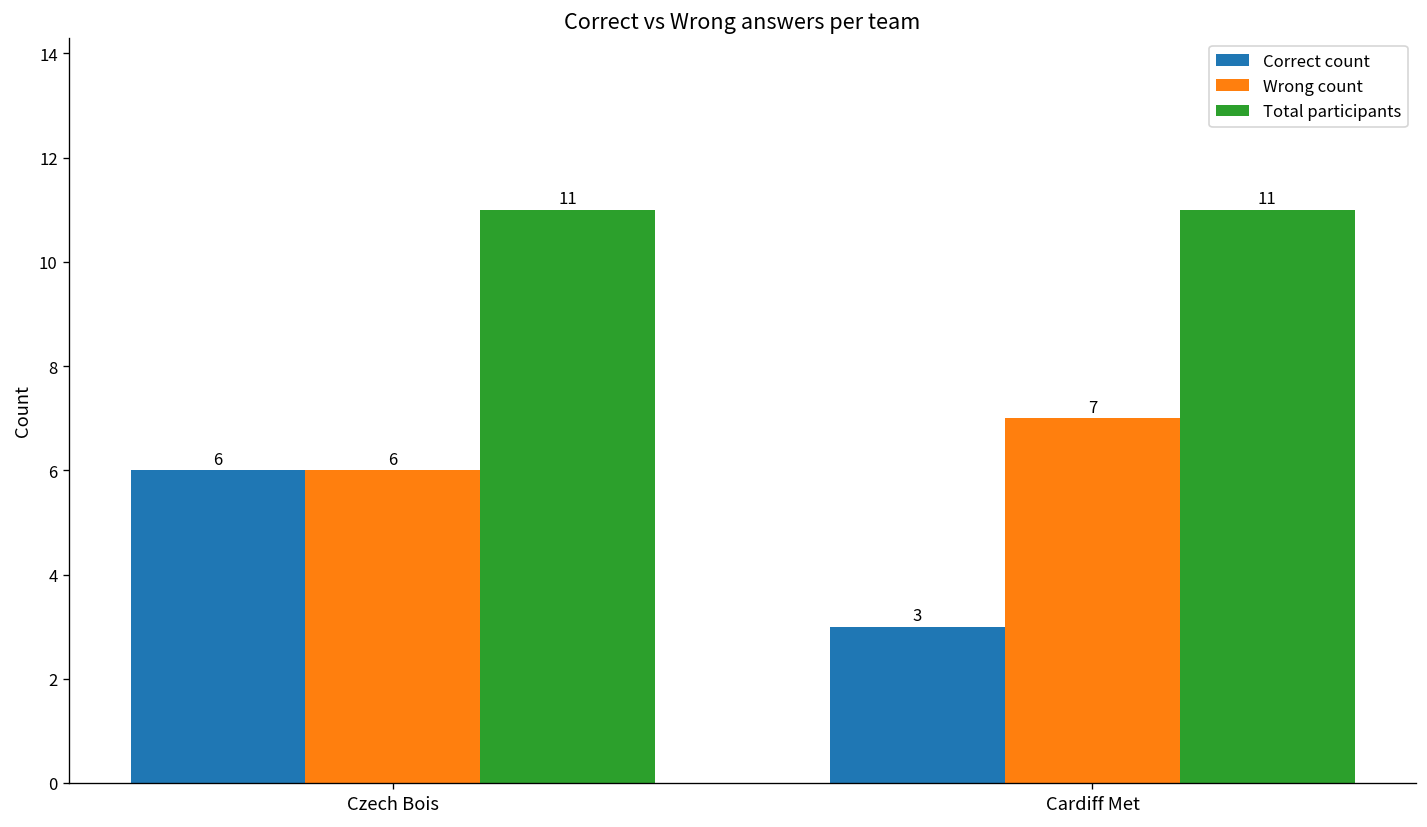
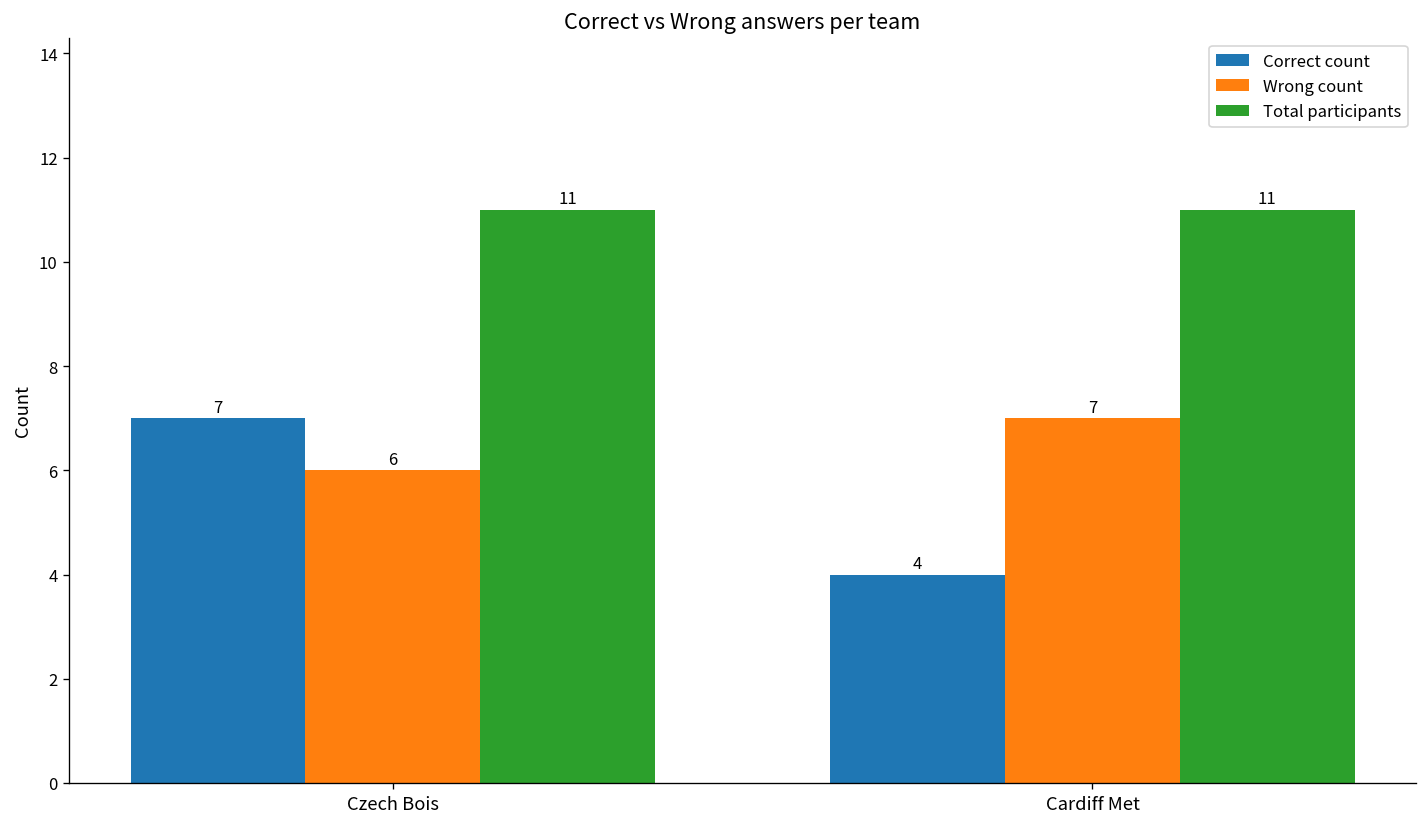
Correct count, Czech Bois: 6 -> 7
Correct count, Cardiff Met: 3 -> 4
